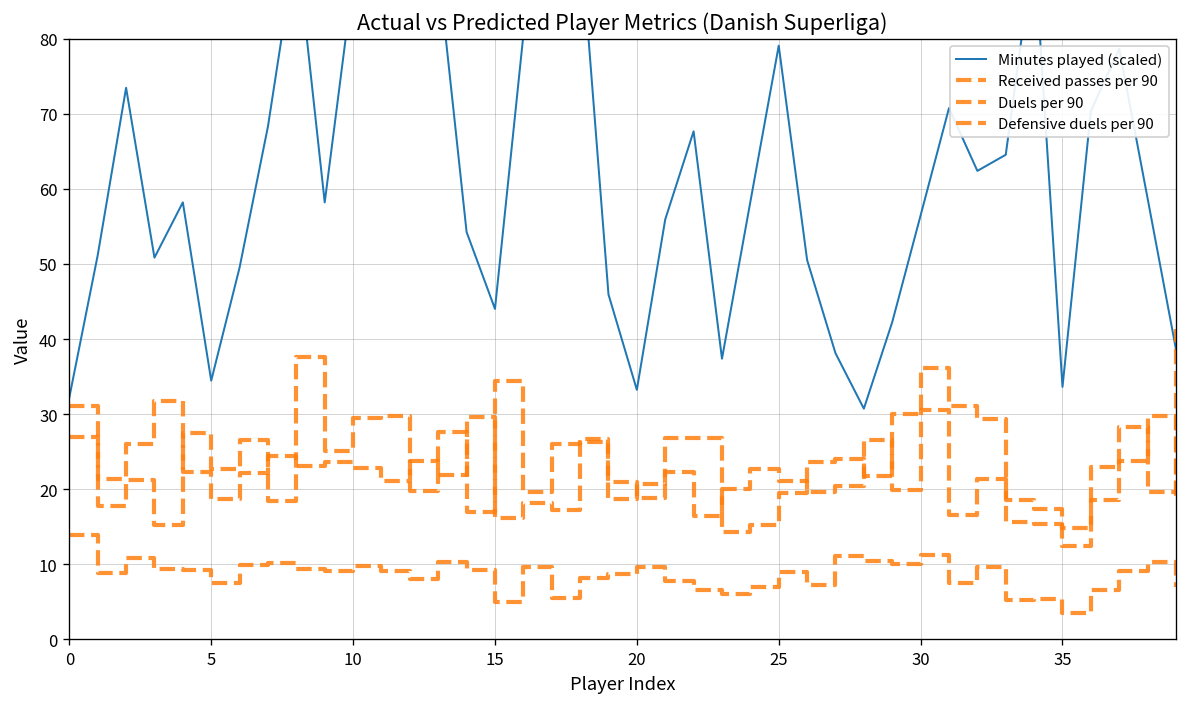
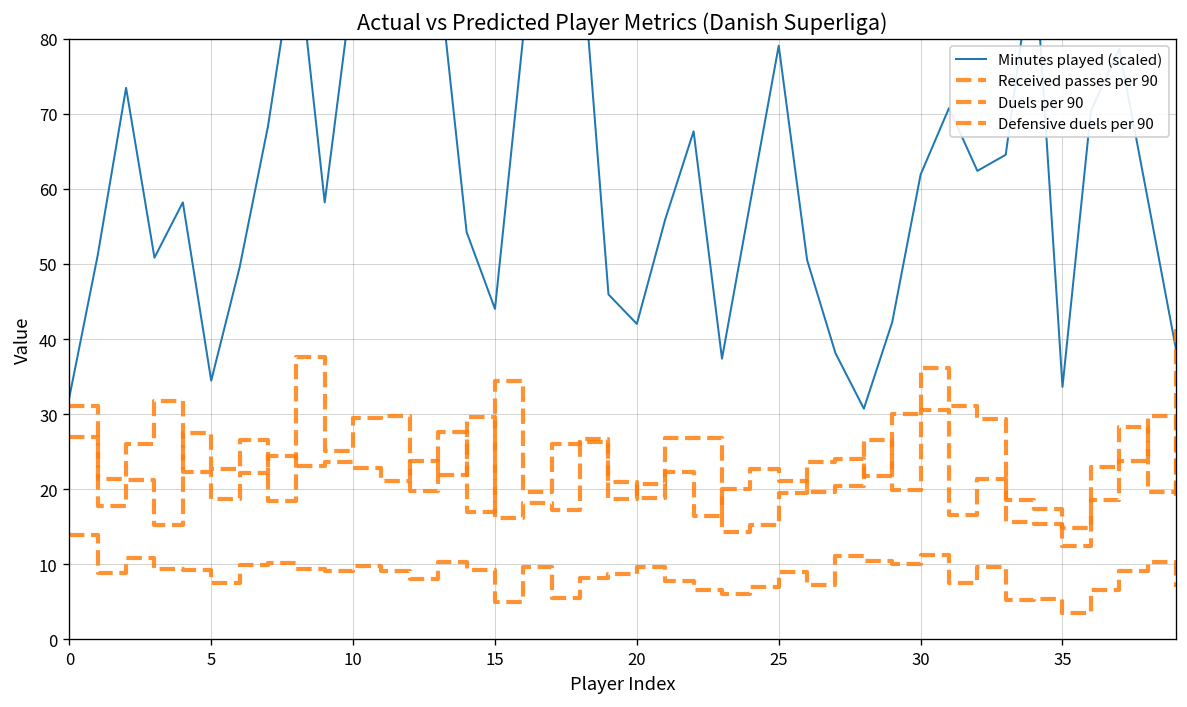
Minutes played (scaled), 20: 33 -> 42
Minutes played (scaled), 30: 56 -> 62
